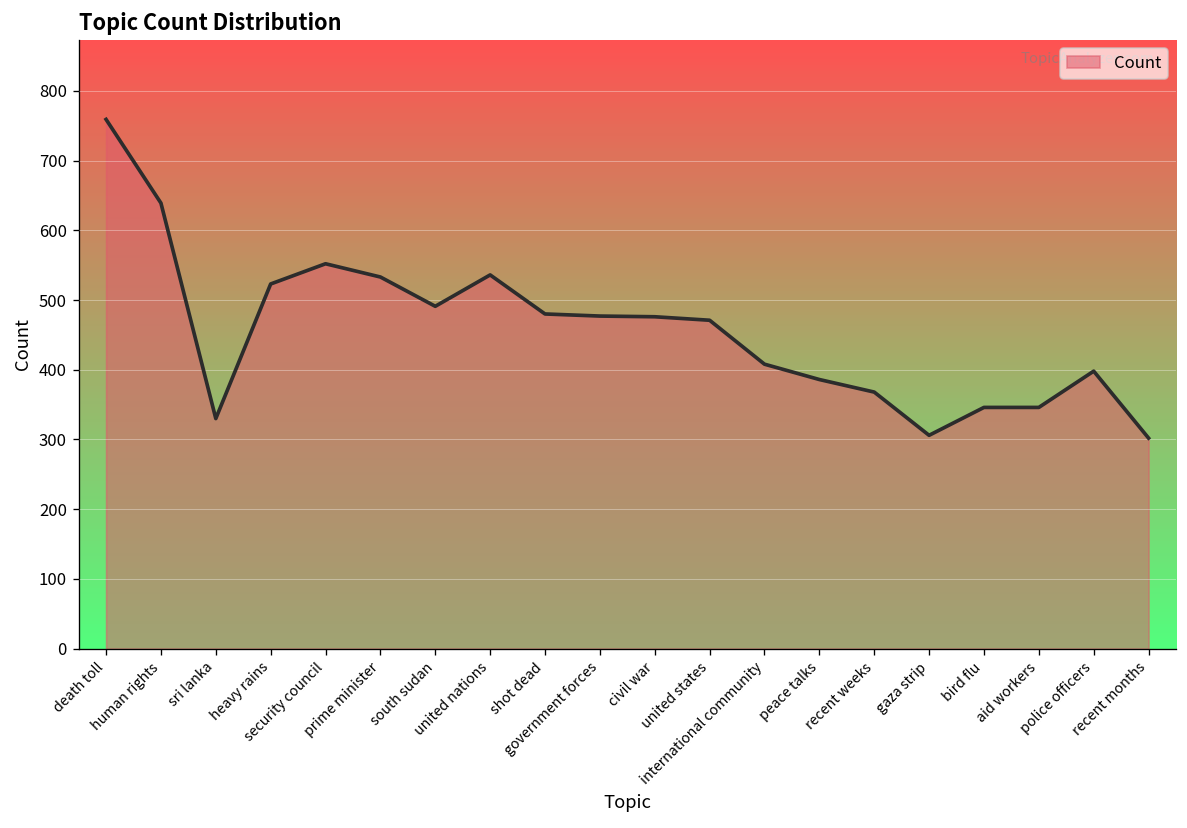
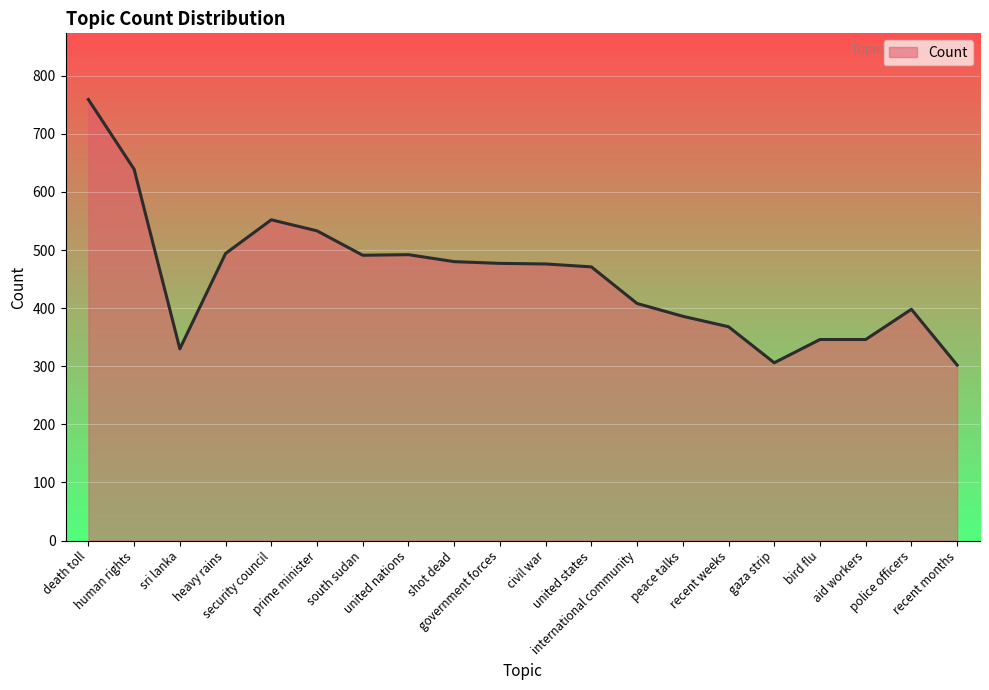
heavy rains: 520 -> 490
united nations: 540 -> 490
